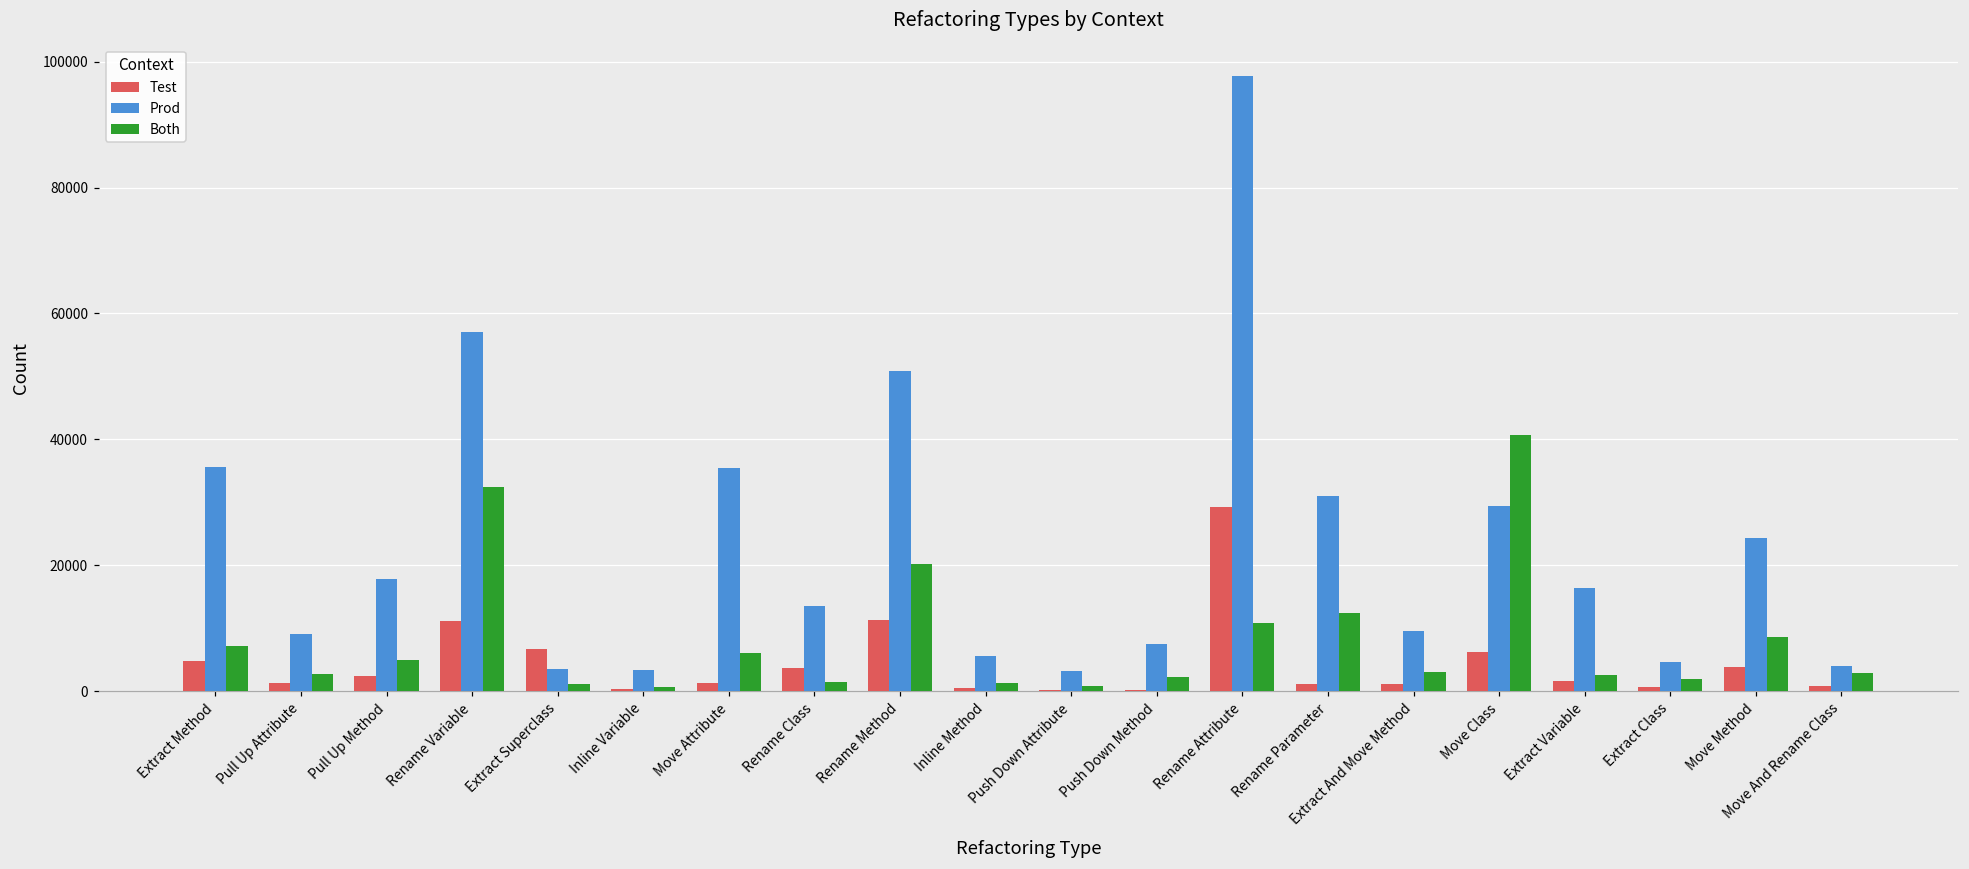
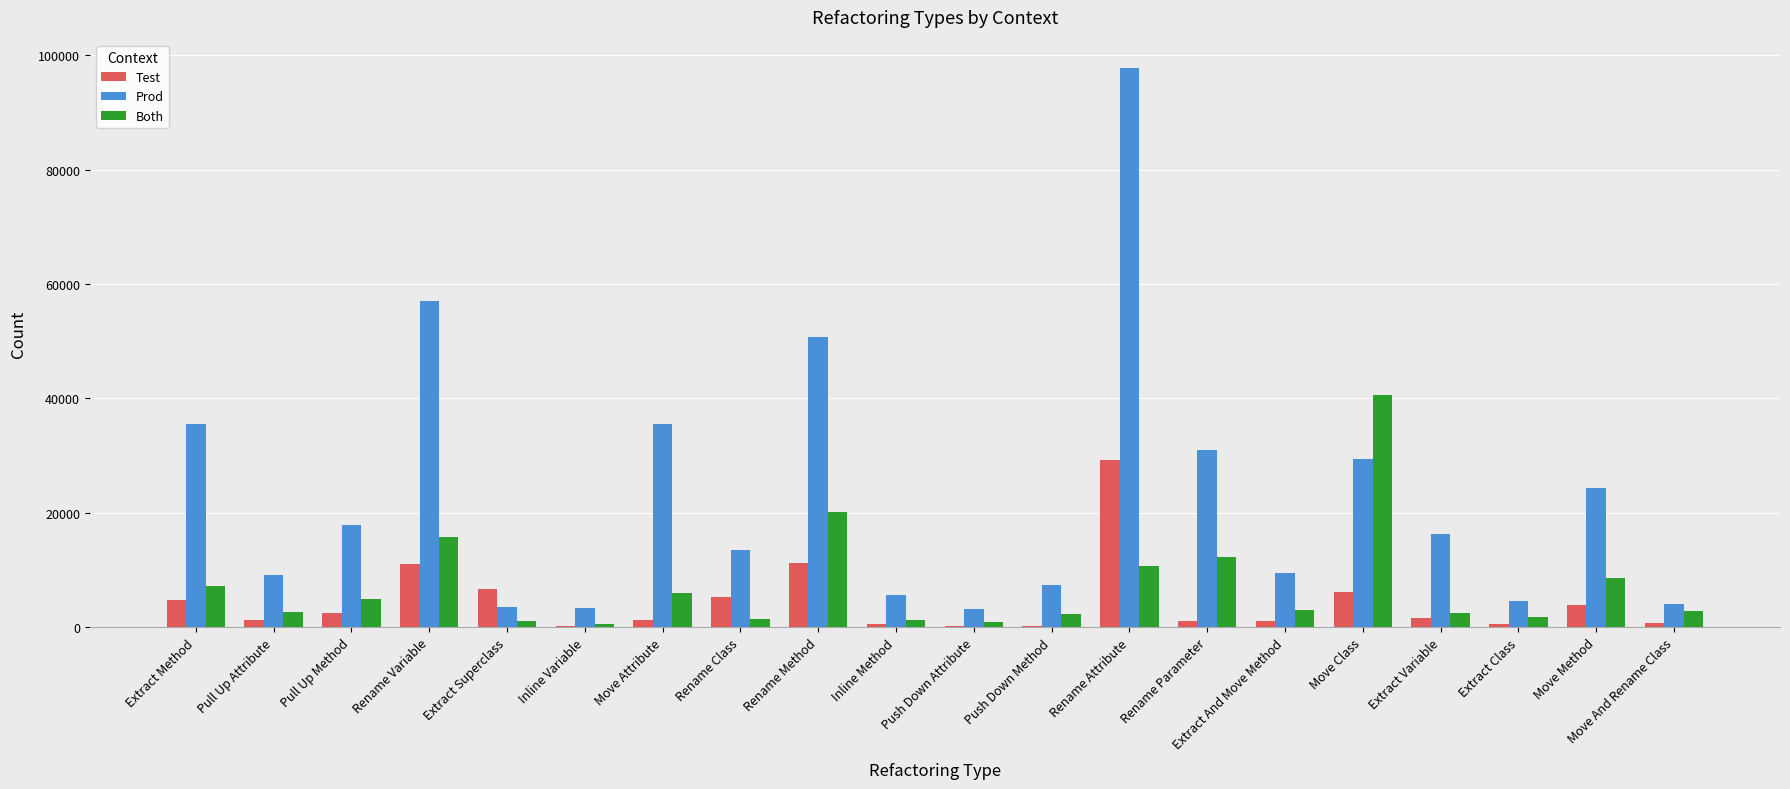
Both, Rename Variable: 32000 -> 16000
Test, Rename Class: 4000 -> 5000
